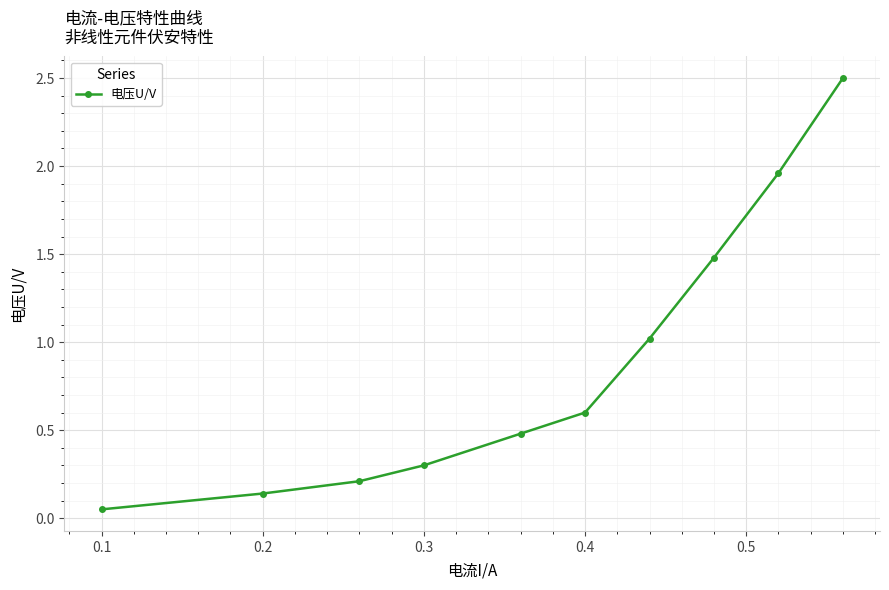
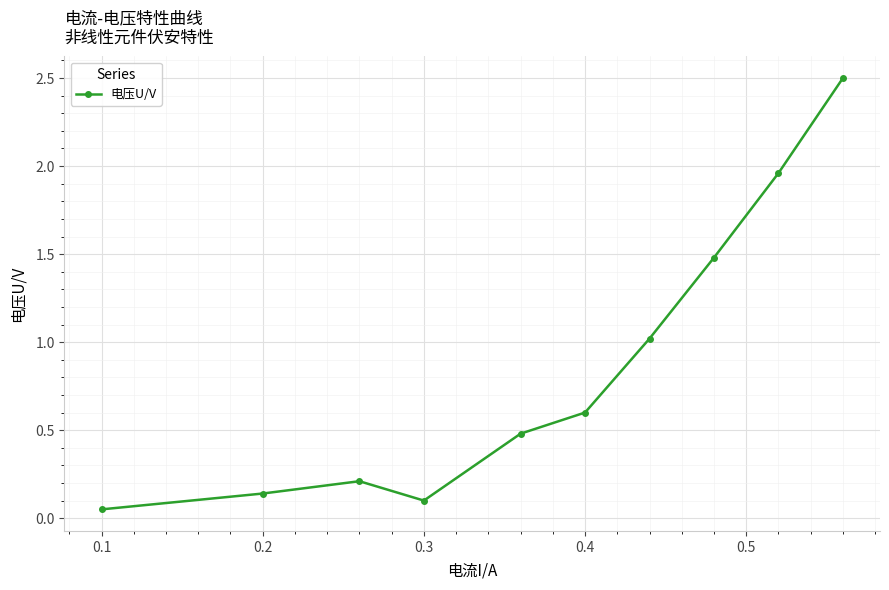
0.3: 0.3 -> 0.1
